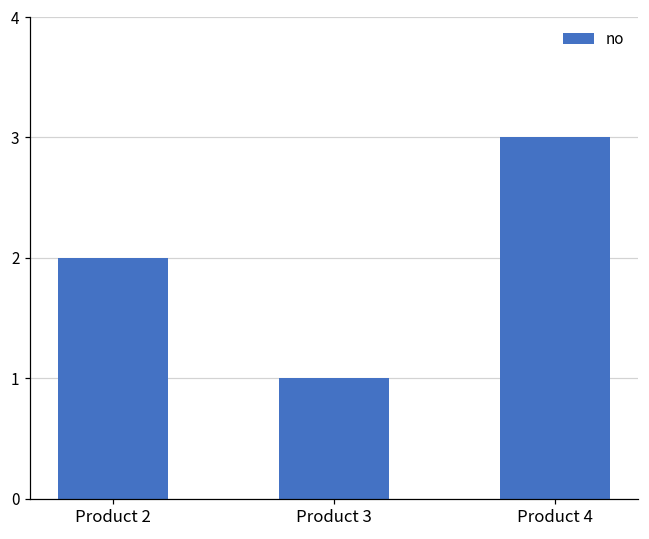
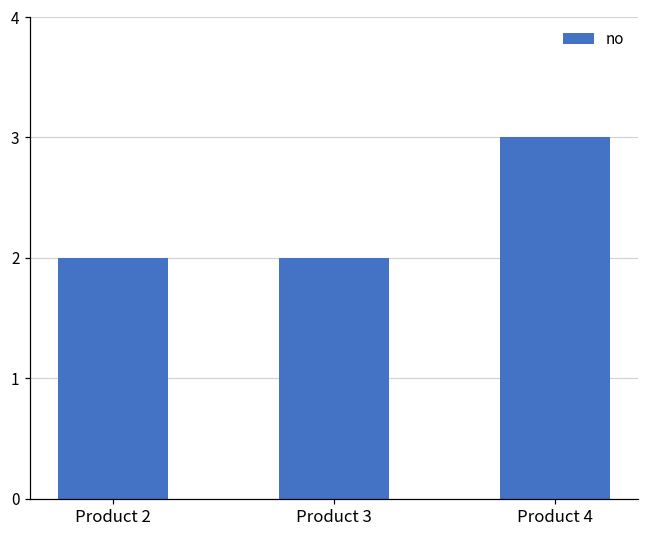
Product 3: 1 -> 2
